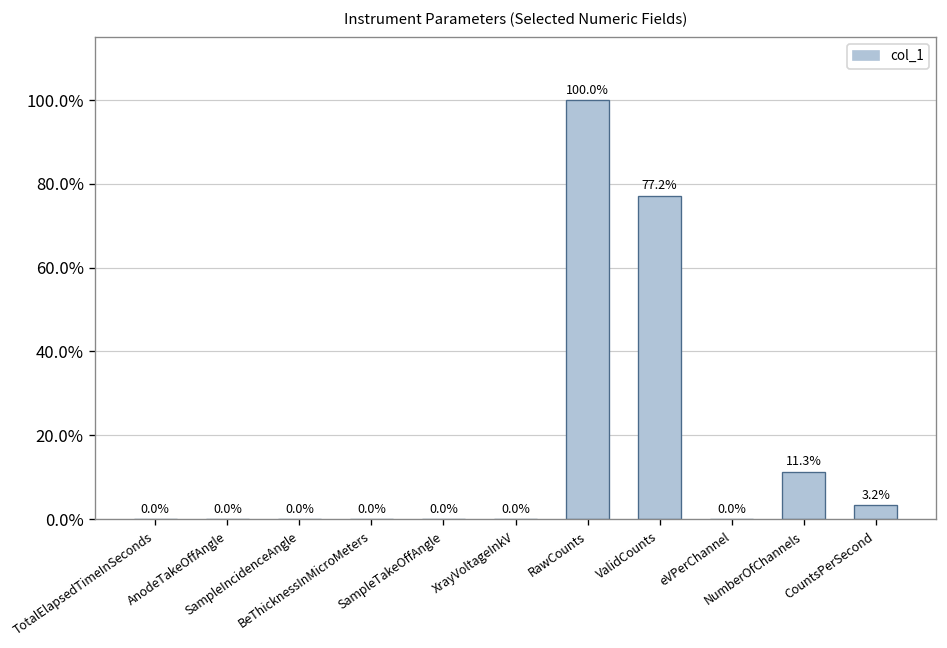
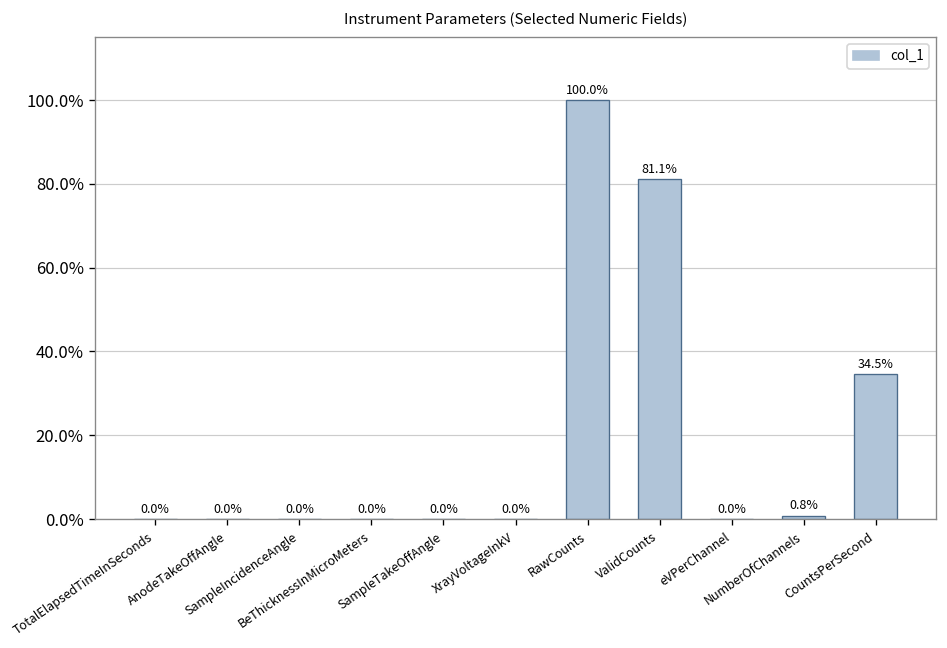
ValidCounts: 77.2% -> 81.1%
NumberOfChannels: 11.3% -> 0.8%
CountsPerSecond: 3.2% -> 34.5%
